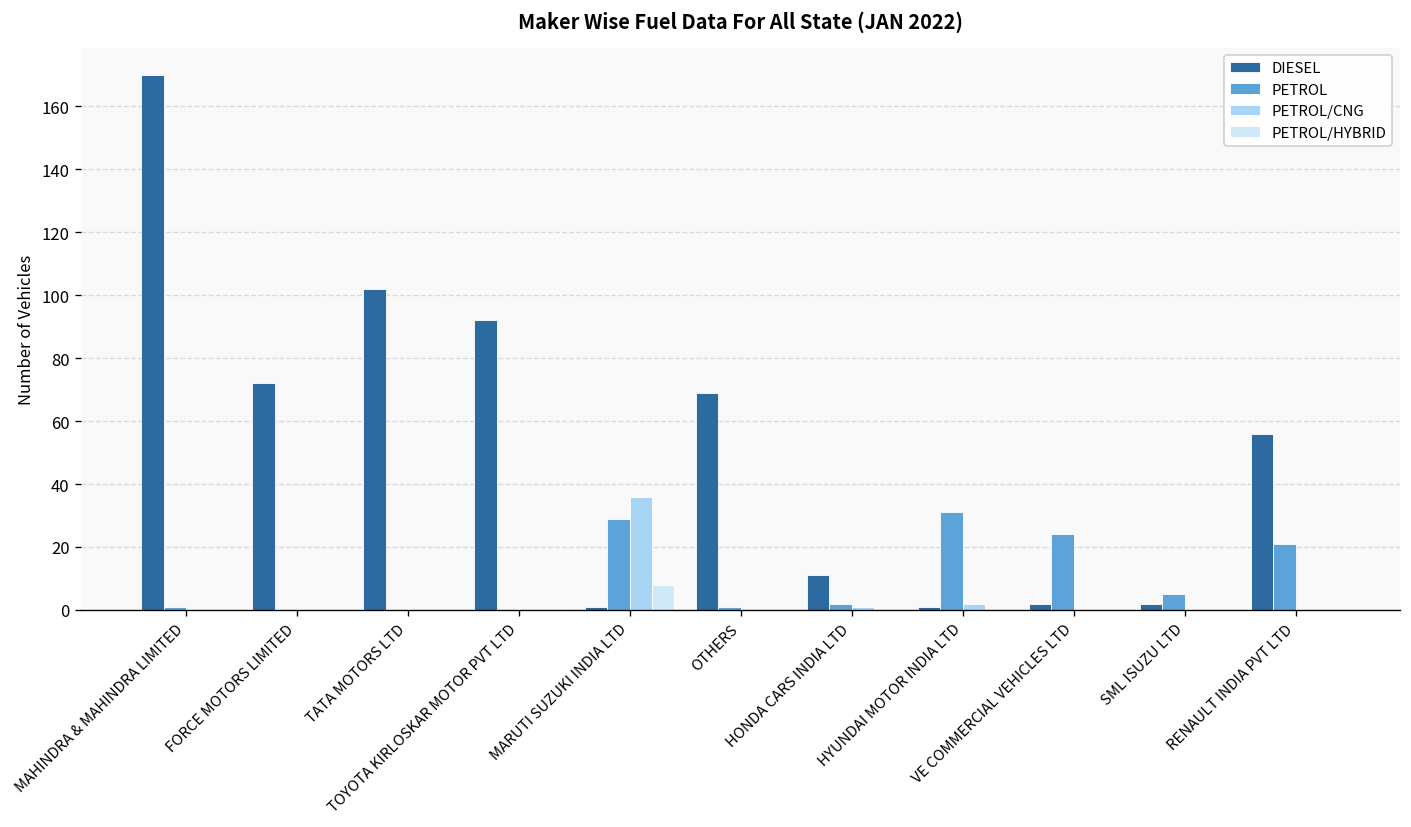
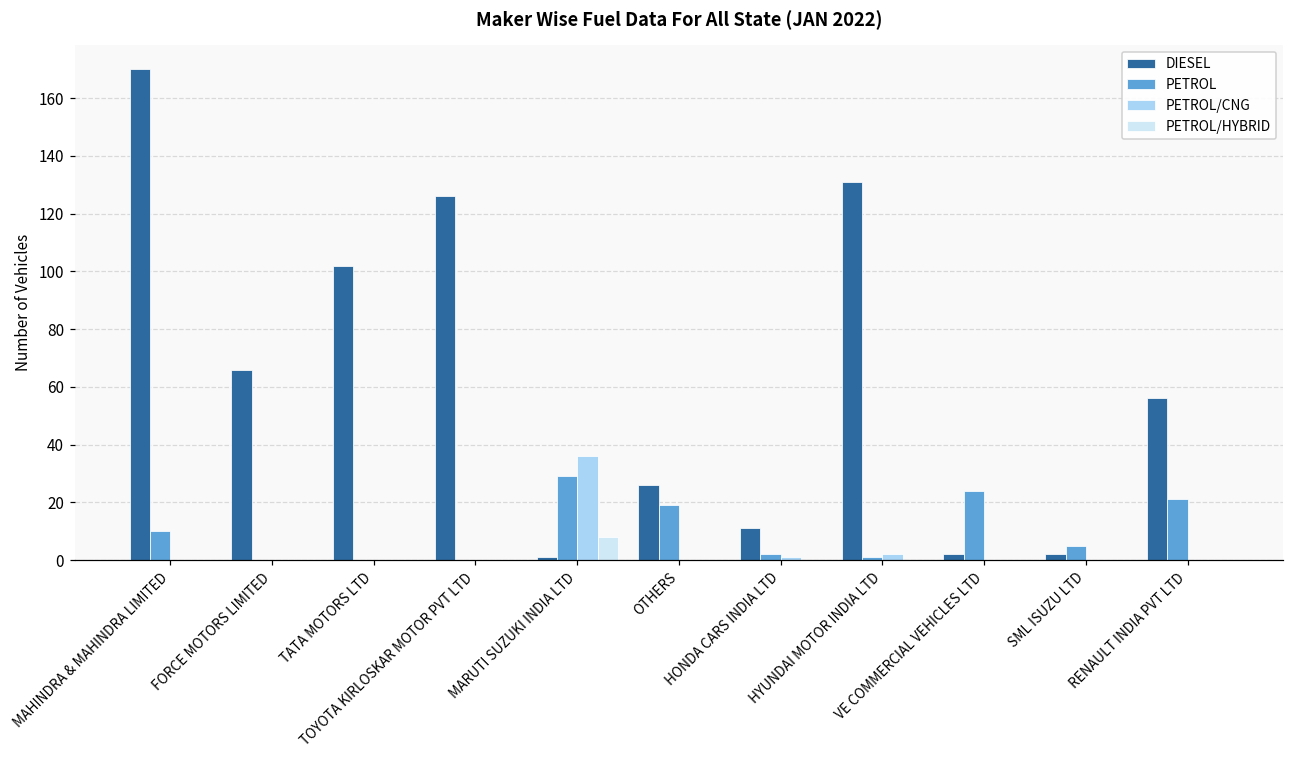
PETROL, MAHINDRA & MAHINDRA LIMITED: 1 -> 10
DIESEL, FORCE MOTORS LIMITED: 72 -> 66
DIESEL, TOYOTA KIRLOSKAR MOTOR PVT LTD: 92 -> 126
DIESEL, OTHERS: 69 -> 26
PETROL, OTHERS: 1 -> 19
DIESEL, HYUNDAI MOTOR INDIA LTD: 1 -> 131
PETROL, HYUNDAI MOTOR INDIA LTD: 31 -> 1
